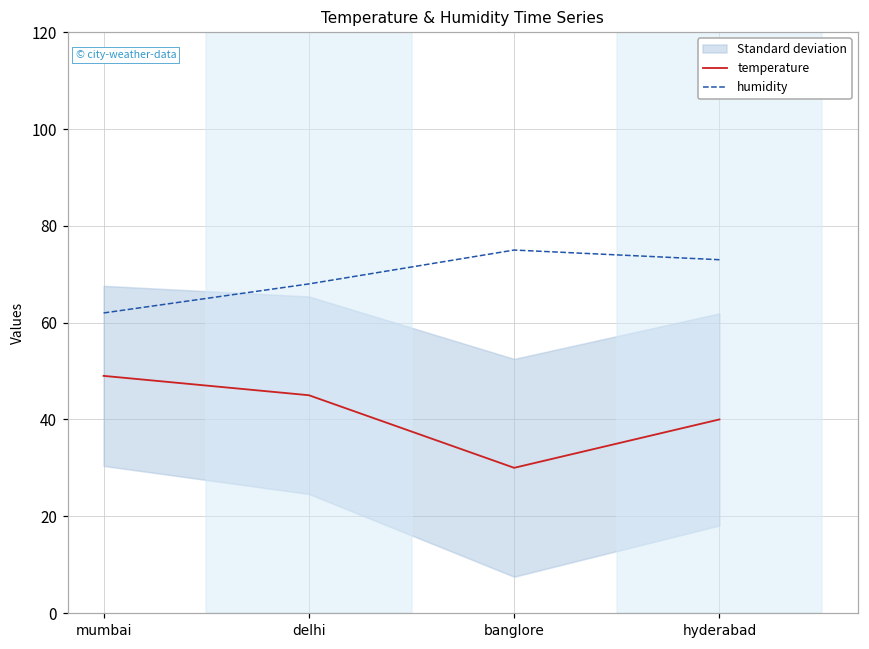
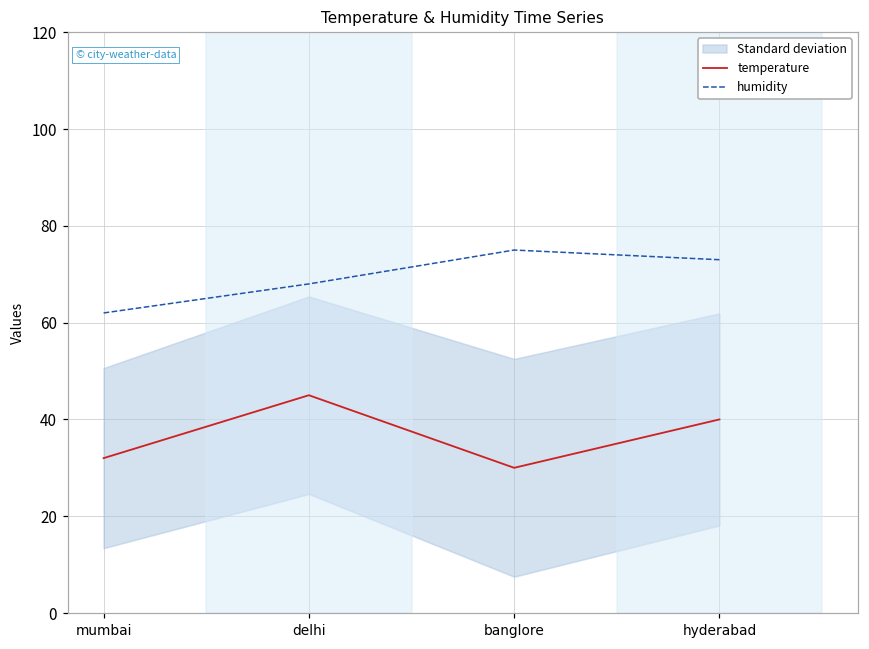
temperature, mumbai: 49 -> 32
